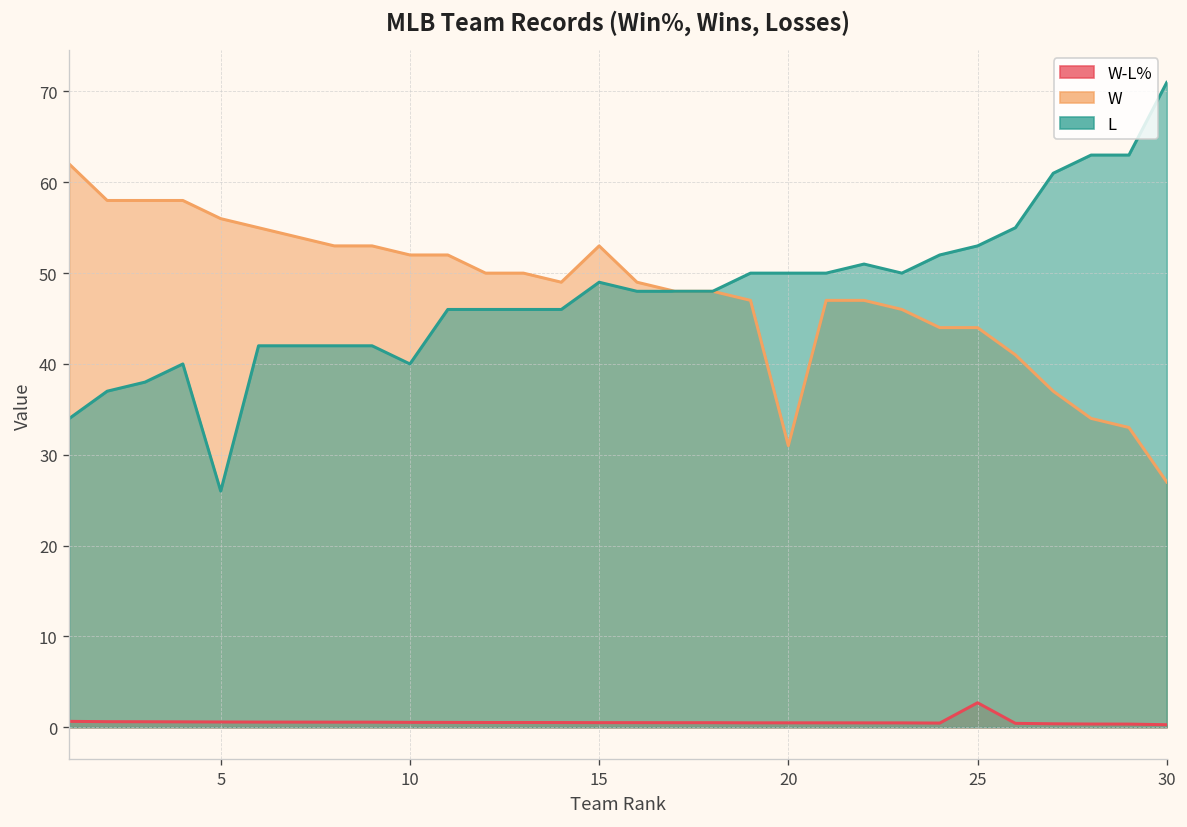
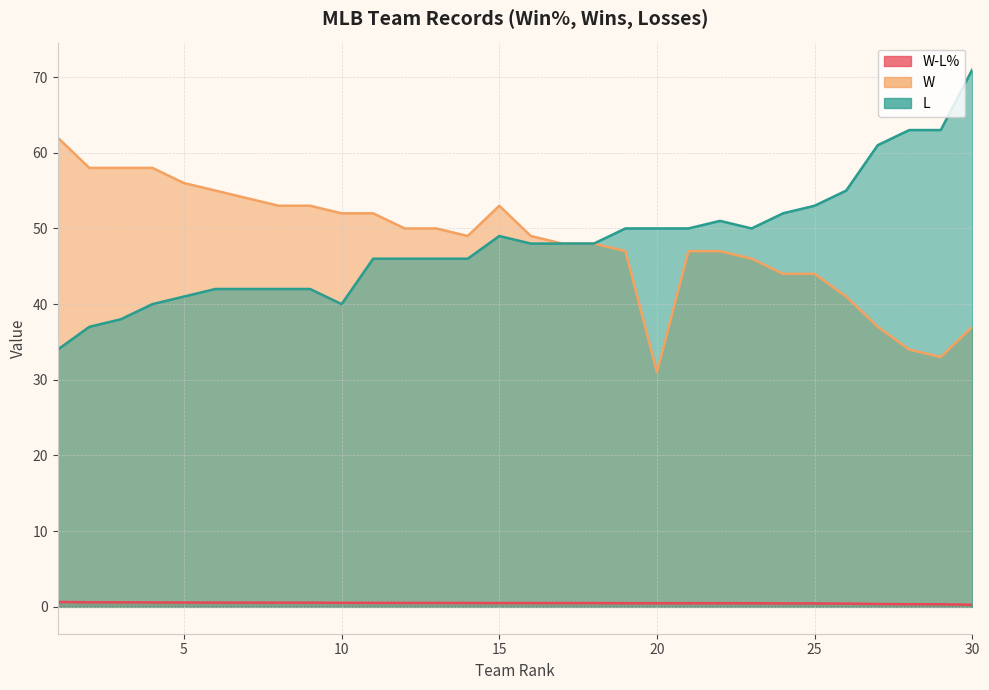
L, 5: 26 -> 41
W-L%, 25: 3 -> 0
W, 30: 27 -> 37
